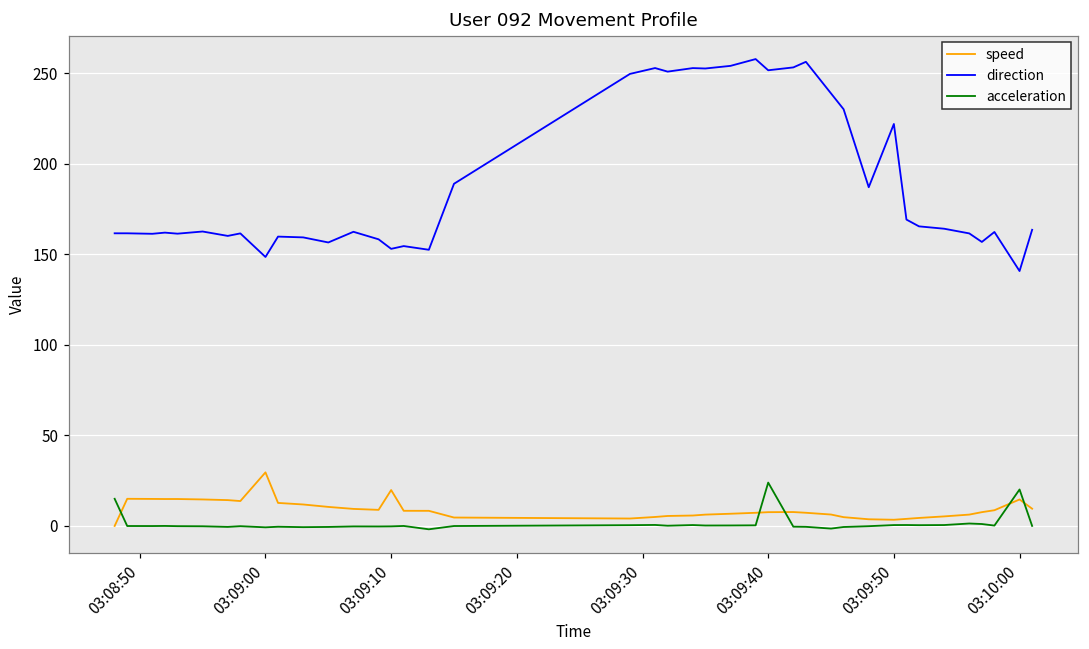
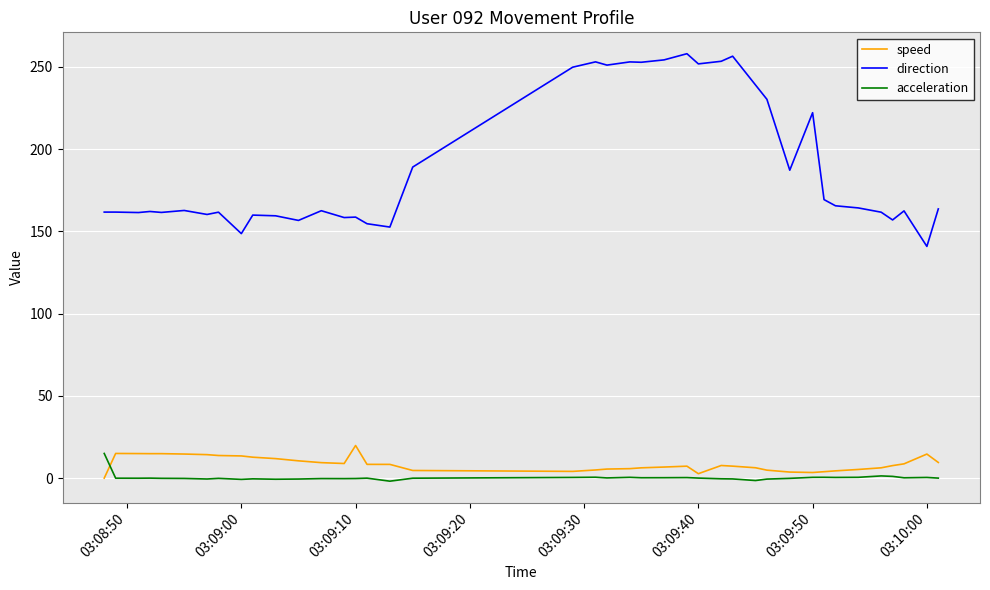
speed, 03:09:00: 30 -> 13
direction, 03:09:10: 153 -> 159
speed, 03:09:40: 8 -> 3
acceleration, 03:09:40: 24 -> 0
acceleration, 03:10:00: 20 -> 0
